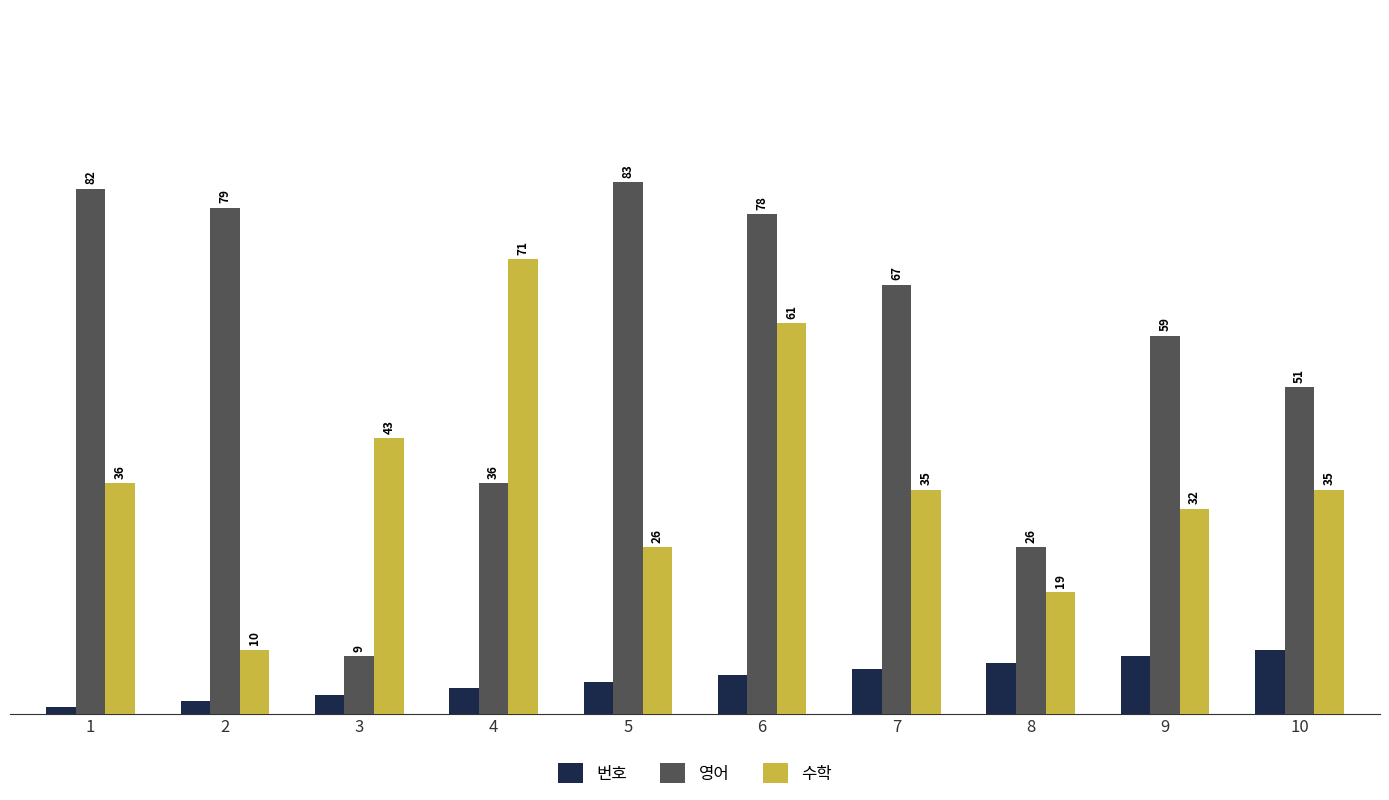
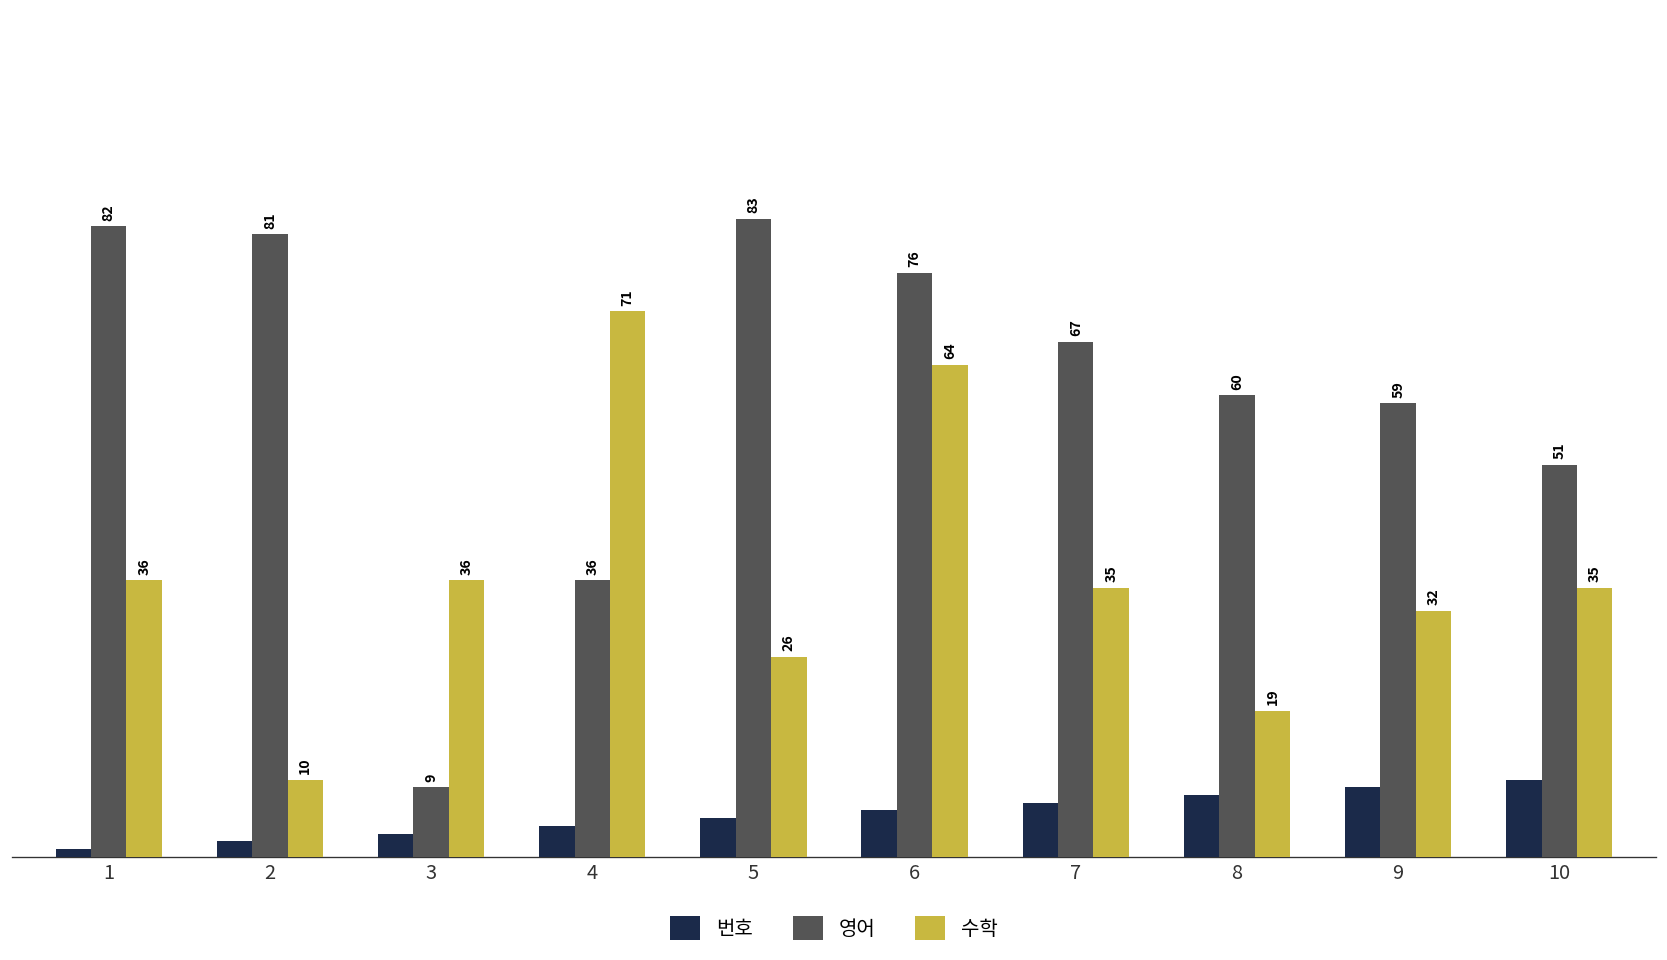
영어, 2: 79 -> 81
수학, 3: 43 -> 36
영어, 6: 78 -> 76
수학, 6: 61 -> 64
영어, 8: 26 -> 60
